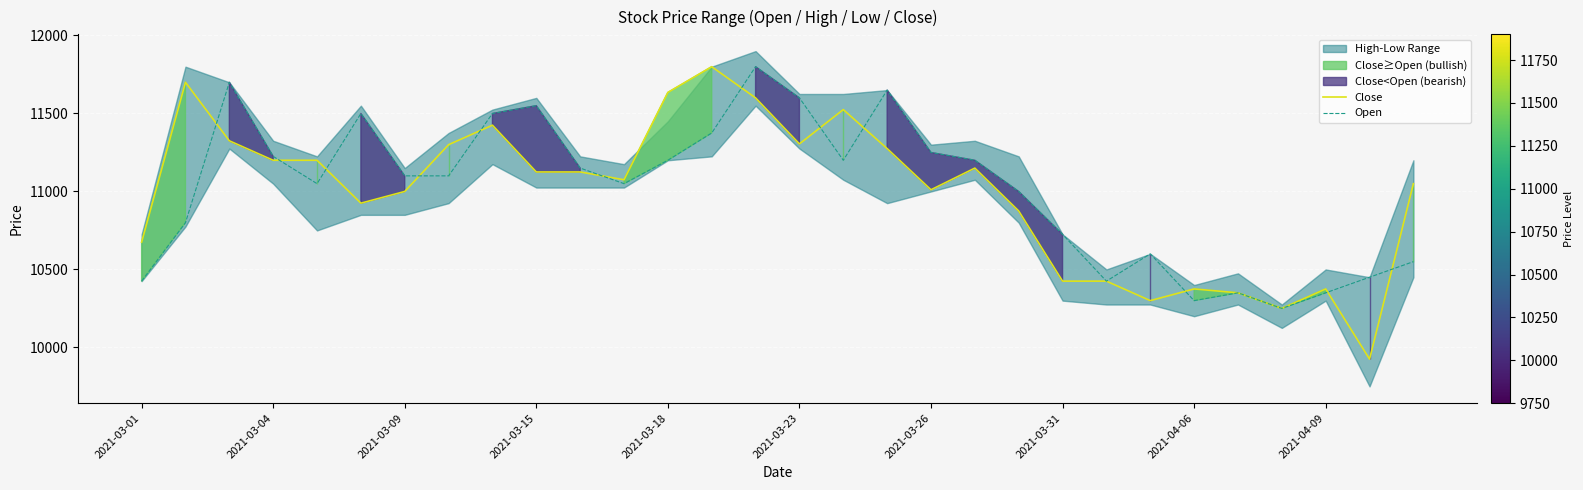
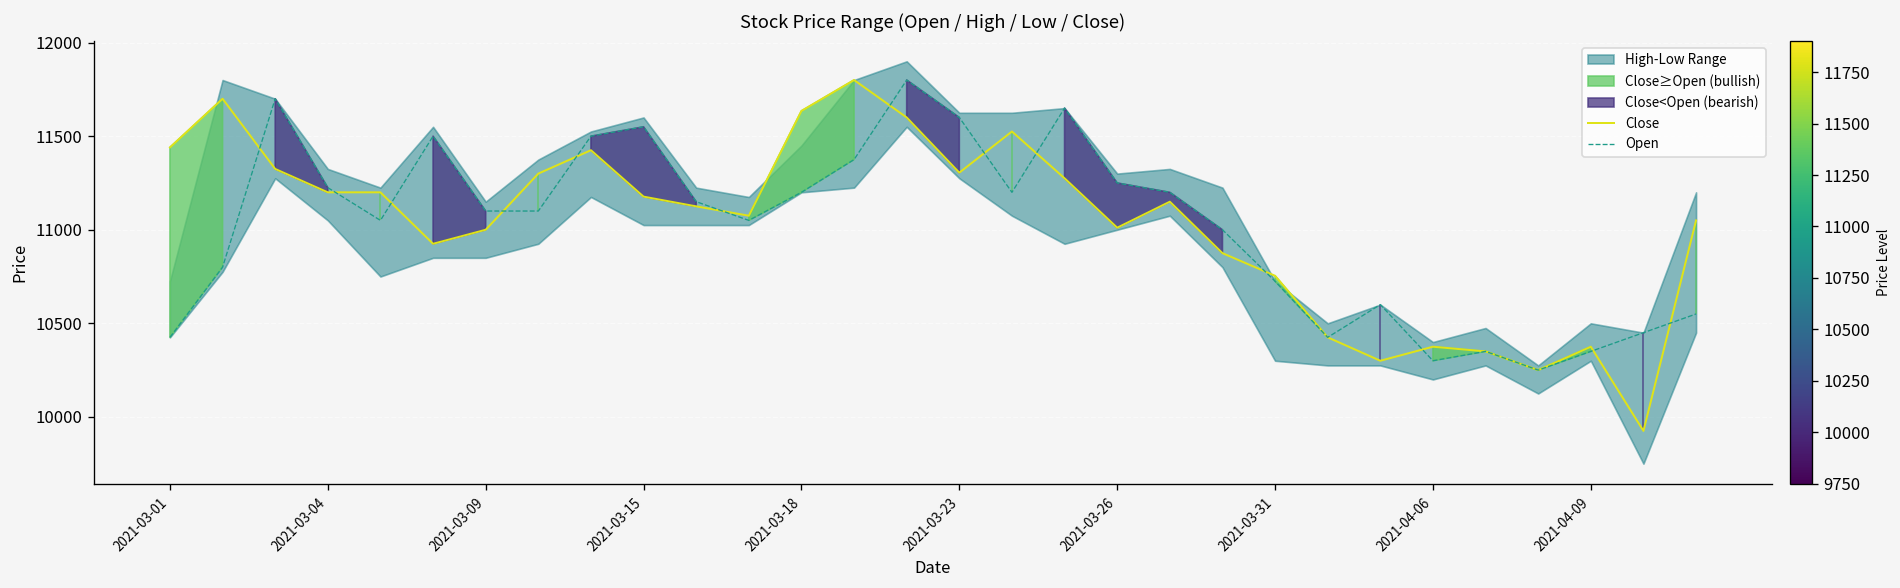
Close, 2021-03-01: 10680 -> 11440
Close, 2021-03-15: 11130 -> 11180
Close, 2021-03-31: 10430 -> 10750
